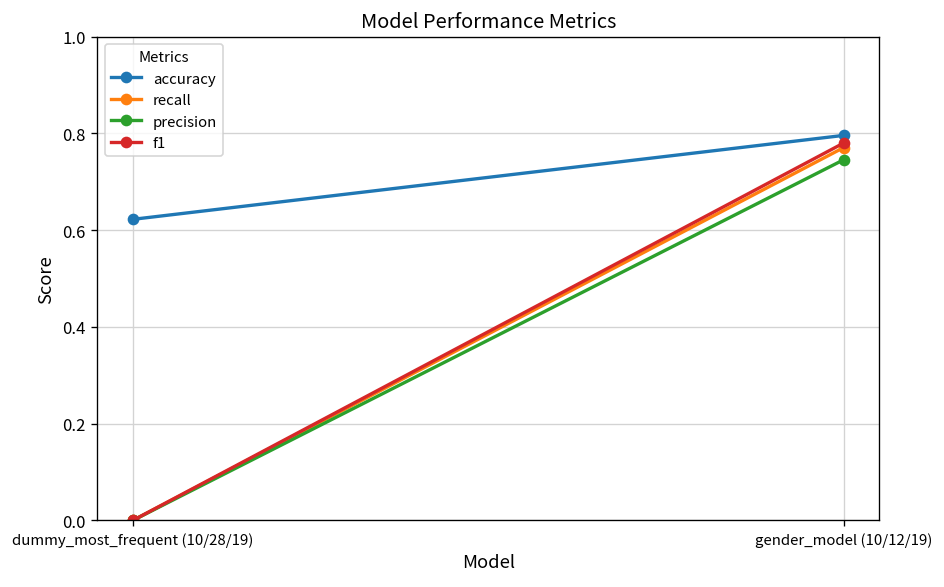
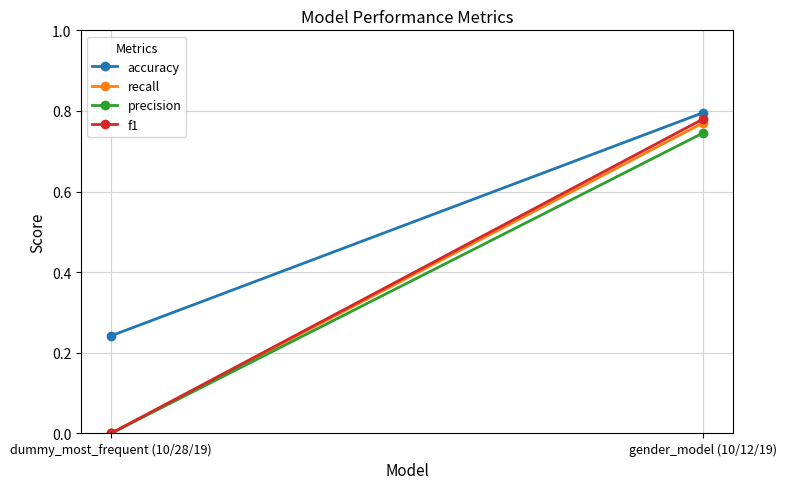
accuracy, dummy_most_frequent (10/28/19): 0.62 -> 0.24
